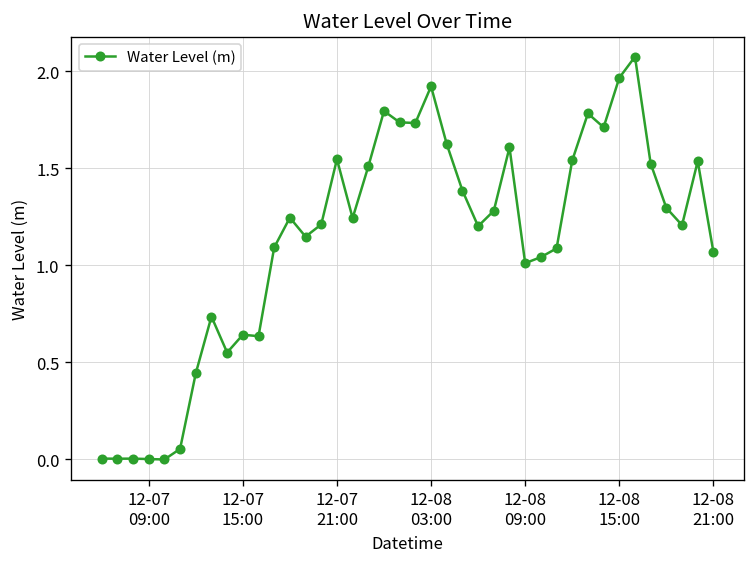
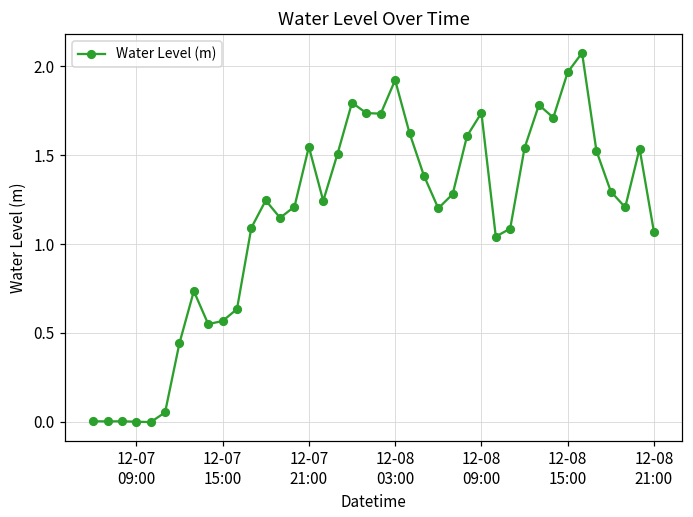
12-07 15:00: 0.64 -> 0.57
12-08 09:00: 1.01 -> 1.74
